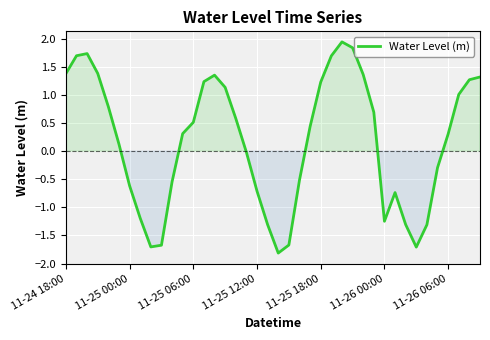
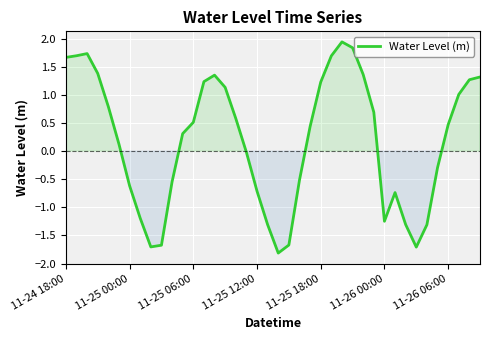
11-24 18:00: 1.4 -> 1.7
11-26 06:00: 0.3 -> 0.5
